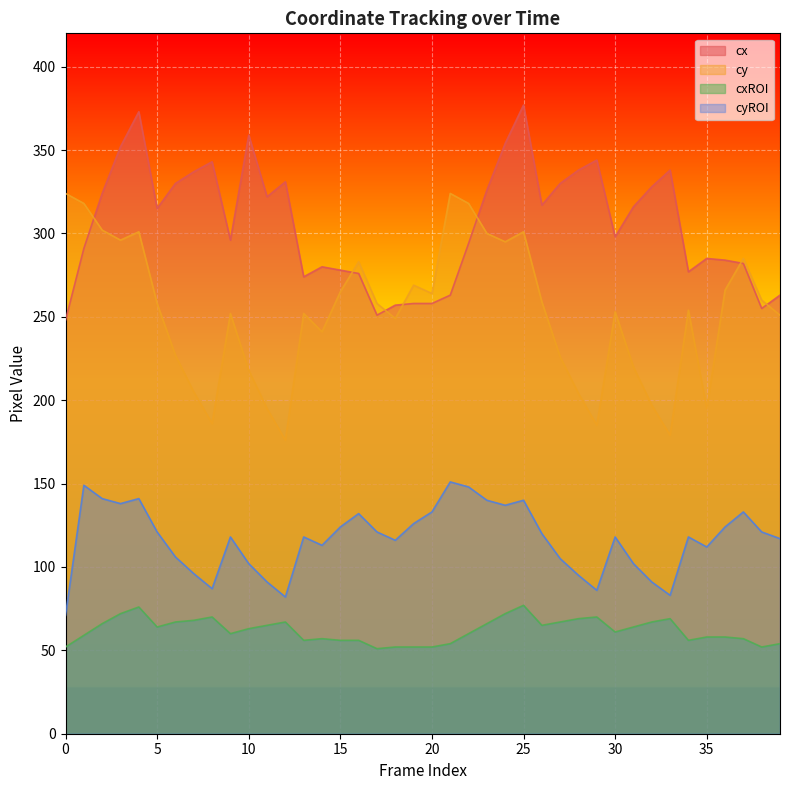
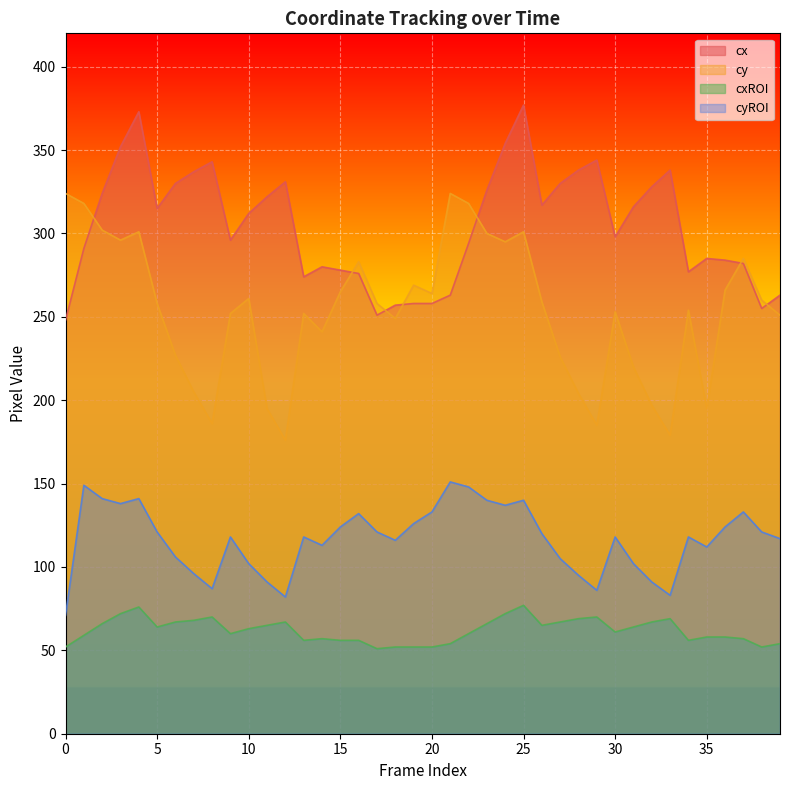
cx, 10: 359 -> 312
cy, 10: 218 -> 261
